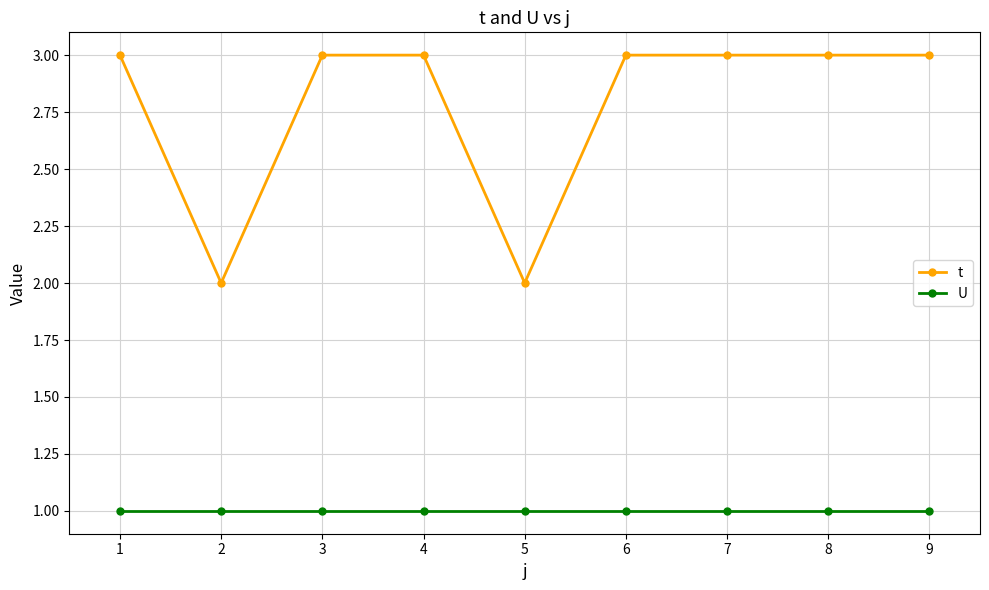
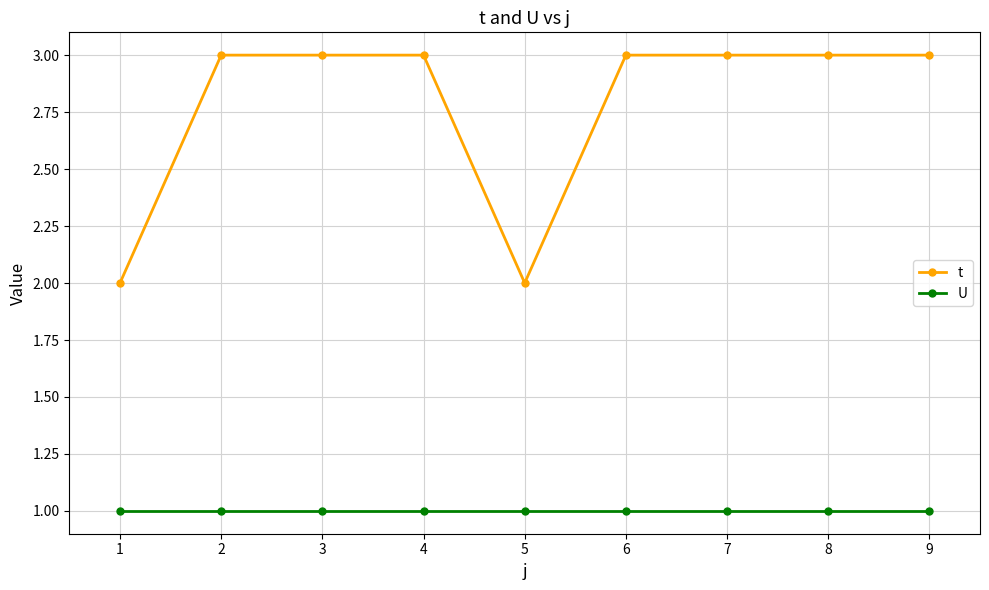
t, 1: 3 -> 2
t, 2: 2 -> 3
